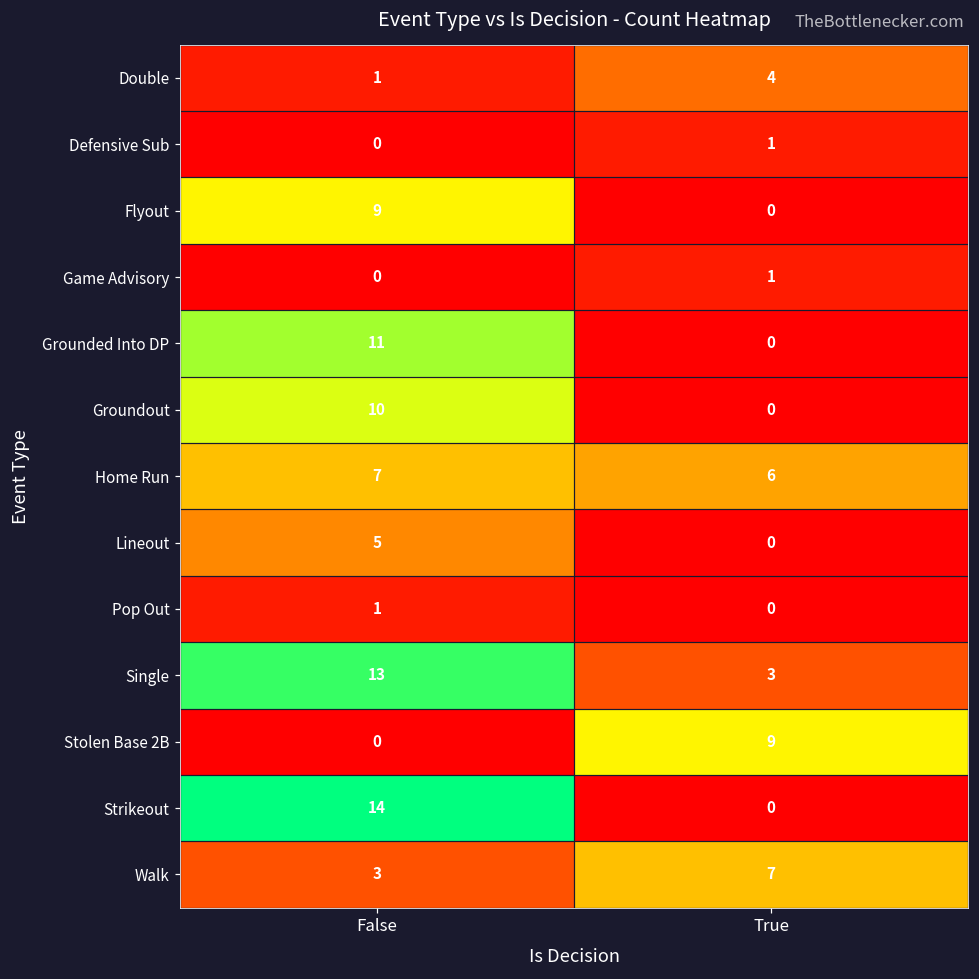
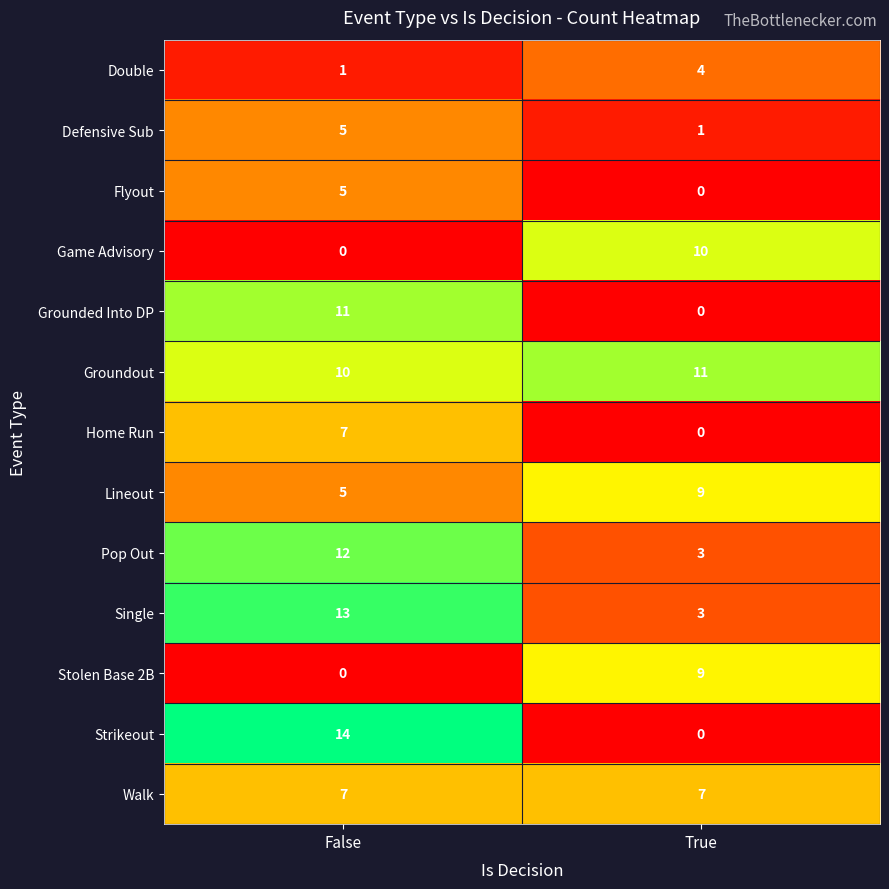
Defensive Sub, False: 0 -> 5
Flyout, False: 9 -> 5
Game Advisory, True: 1 -> 10
Groundout, True: 0 -> 11
Home Run, True: 6 -> 0
Lineout, True: 0 -> 9
Pop Out, False: 1 -> 12
Pop Out, True: 0 -> 3
Walk, False: 3 -> 7
